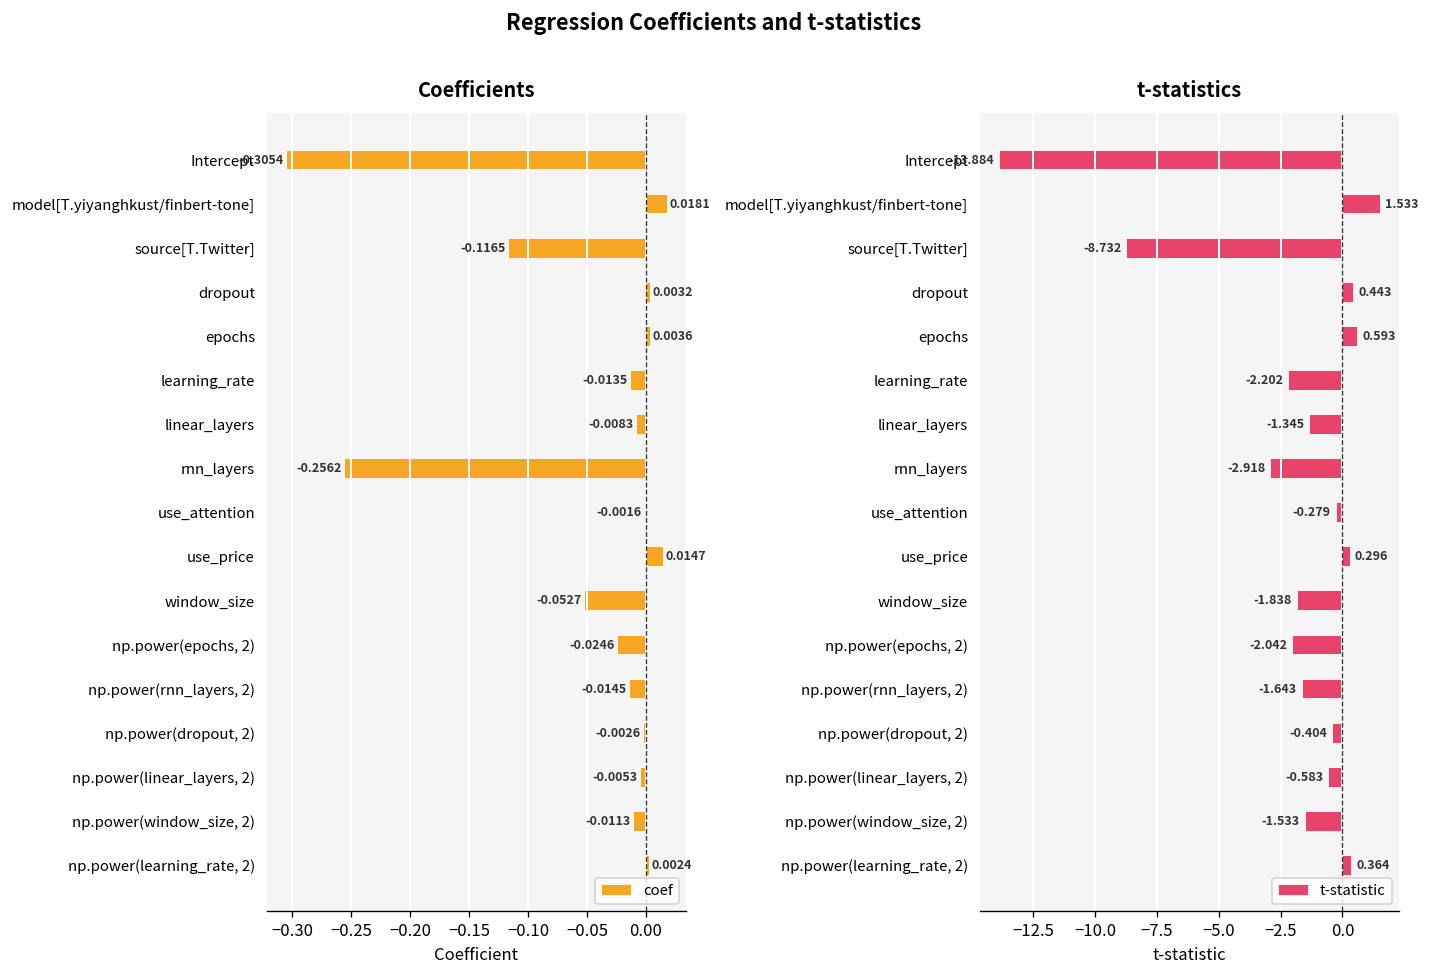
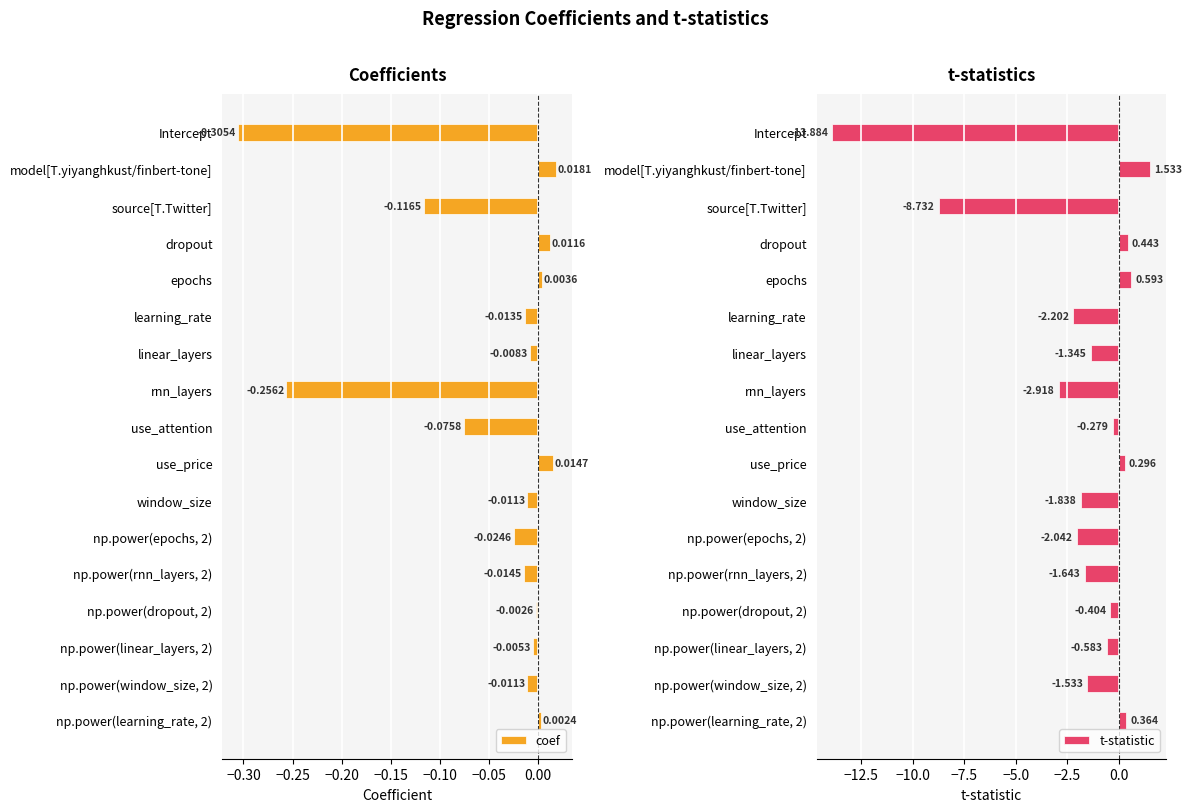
Coefficients, dropout: 0.0032 -> 0.0116
Coefficients, use_attention: -0.0016 -> -0.0758
Coefficients, window_size: -0.0527 -> -0.0113
